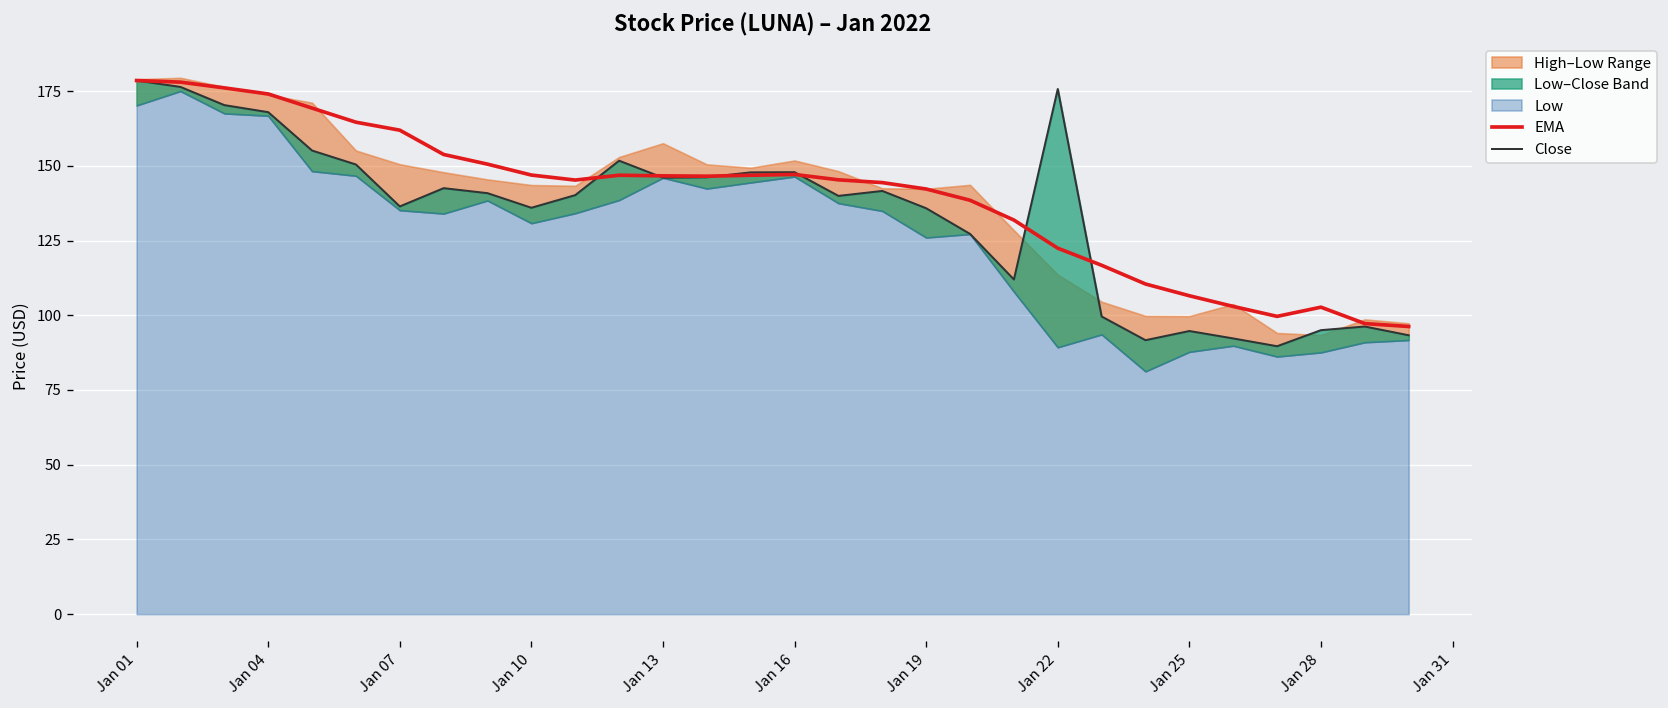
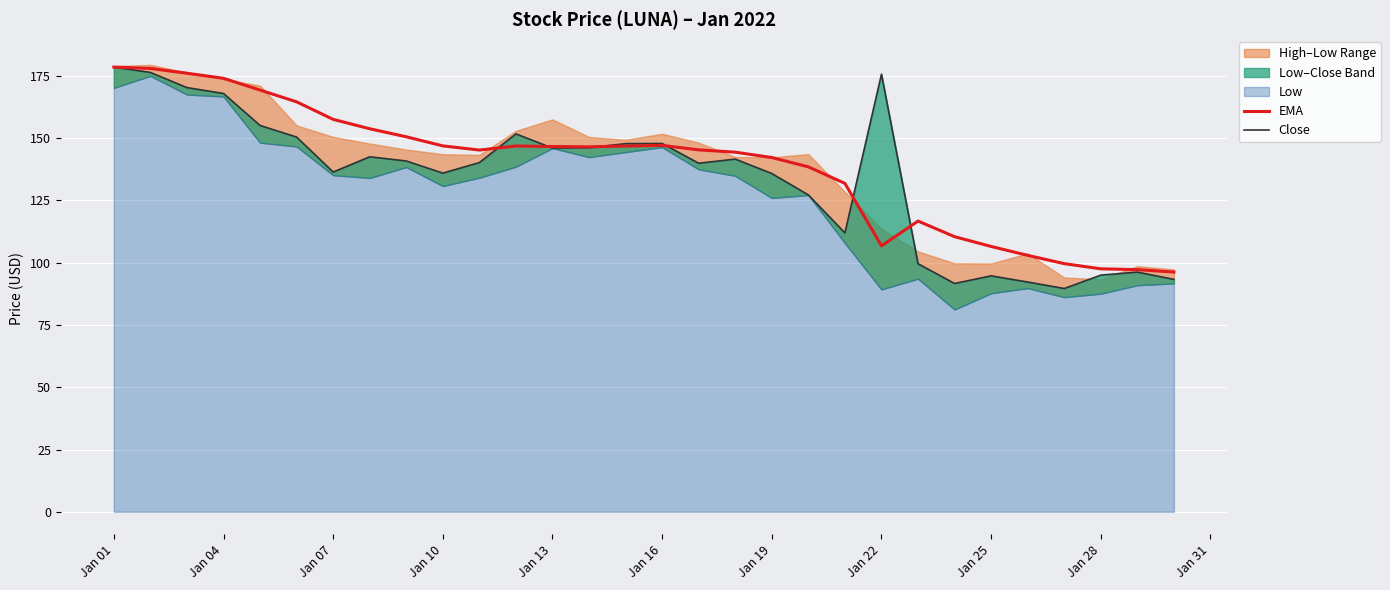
EMA, Jan 07: 162 -> 158
EMA, Jan 22: 122 -> 107
EMA, Jan 28: 103 -> 98
